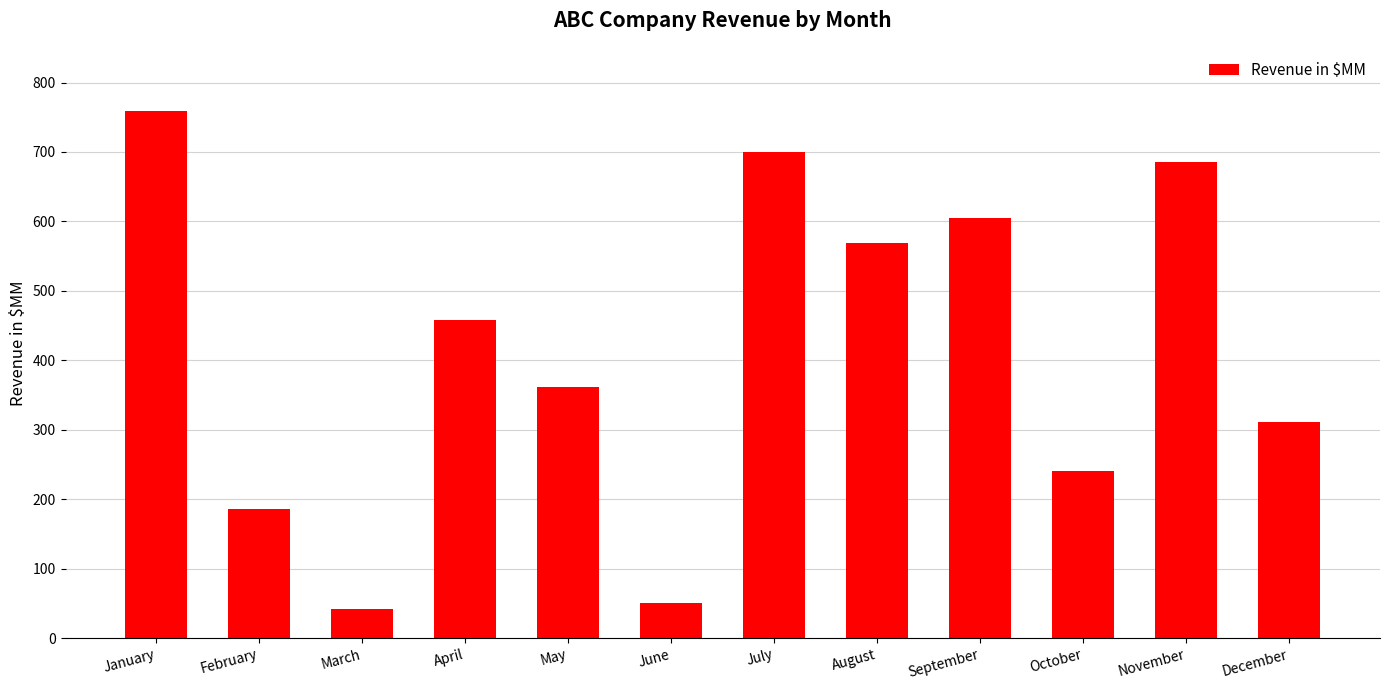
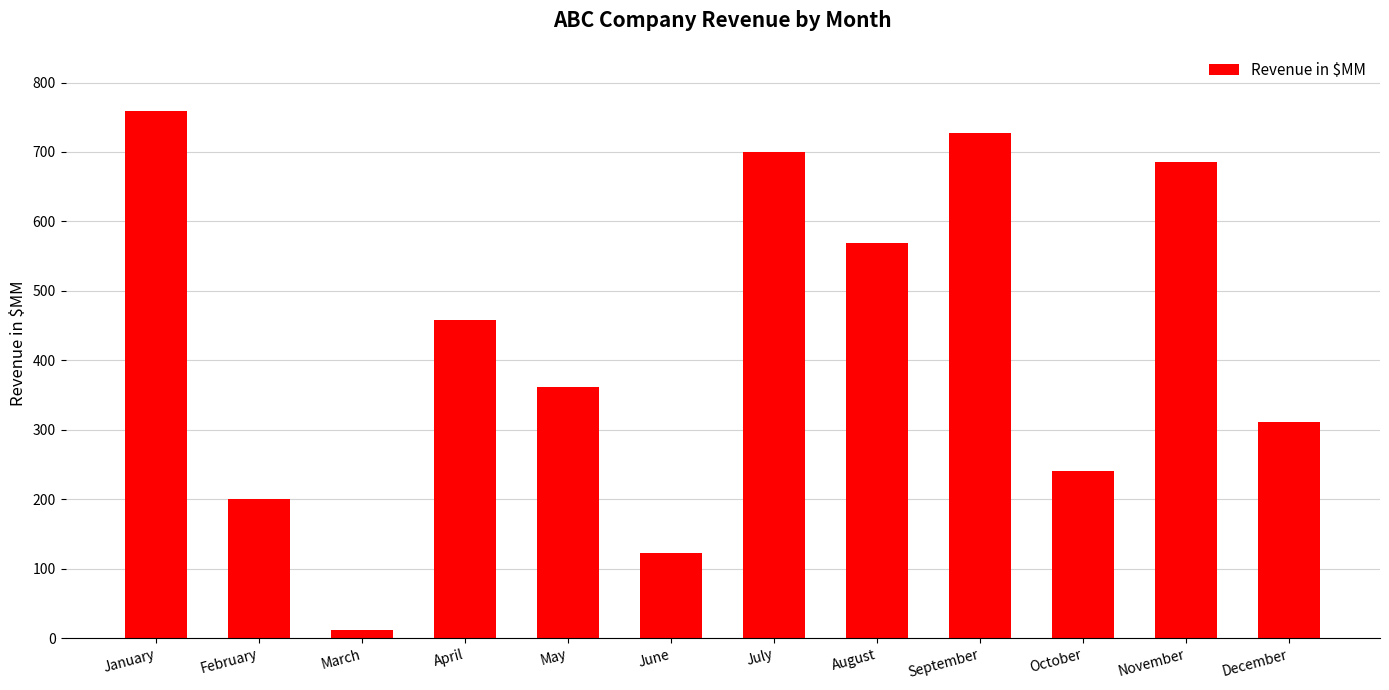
February: 190 -> 200
March: 40 -> 10
June: 50 -> 120
September: 610 -> 730
